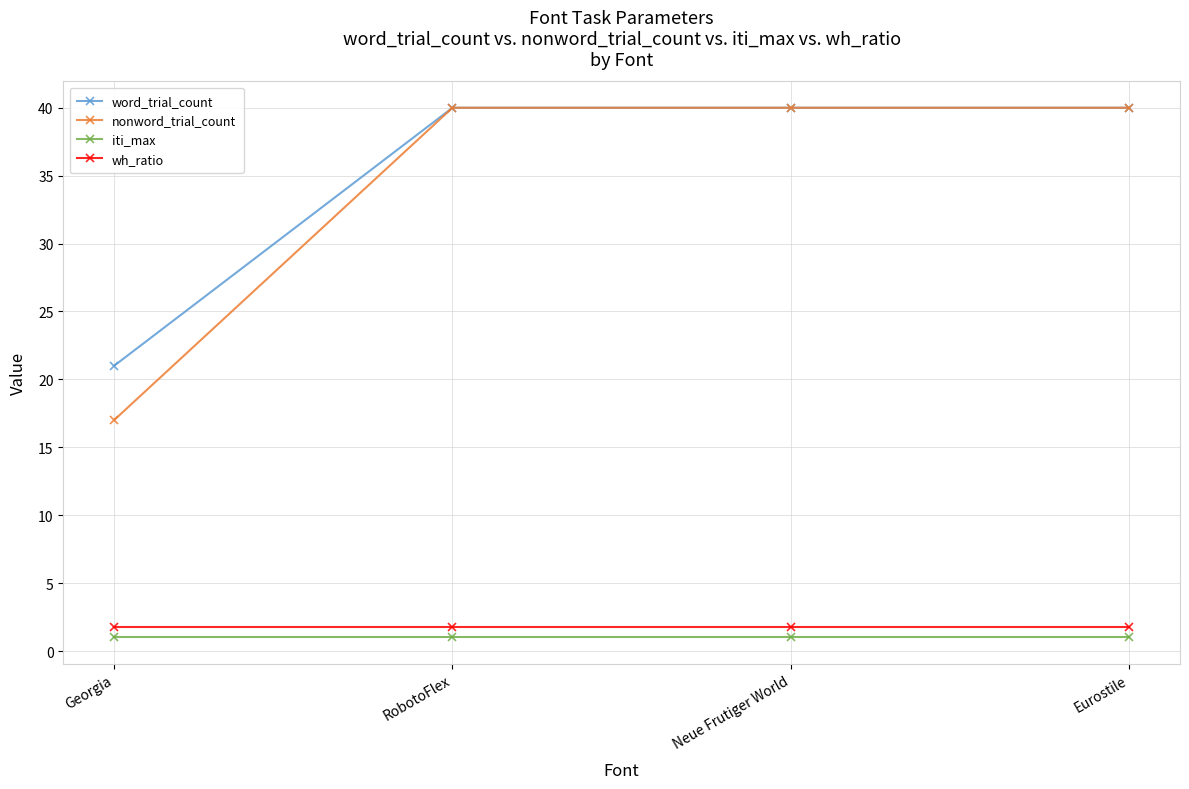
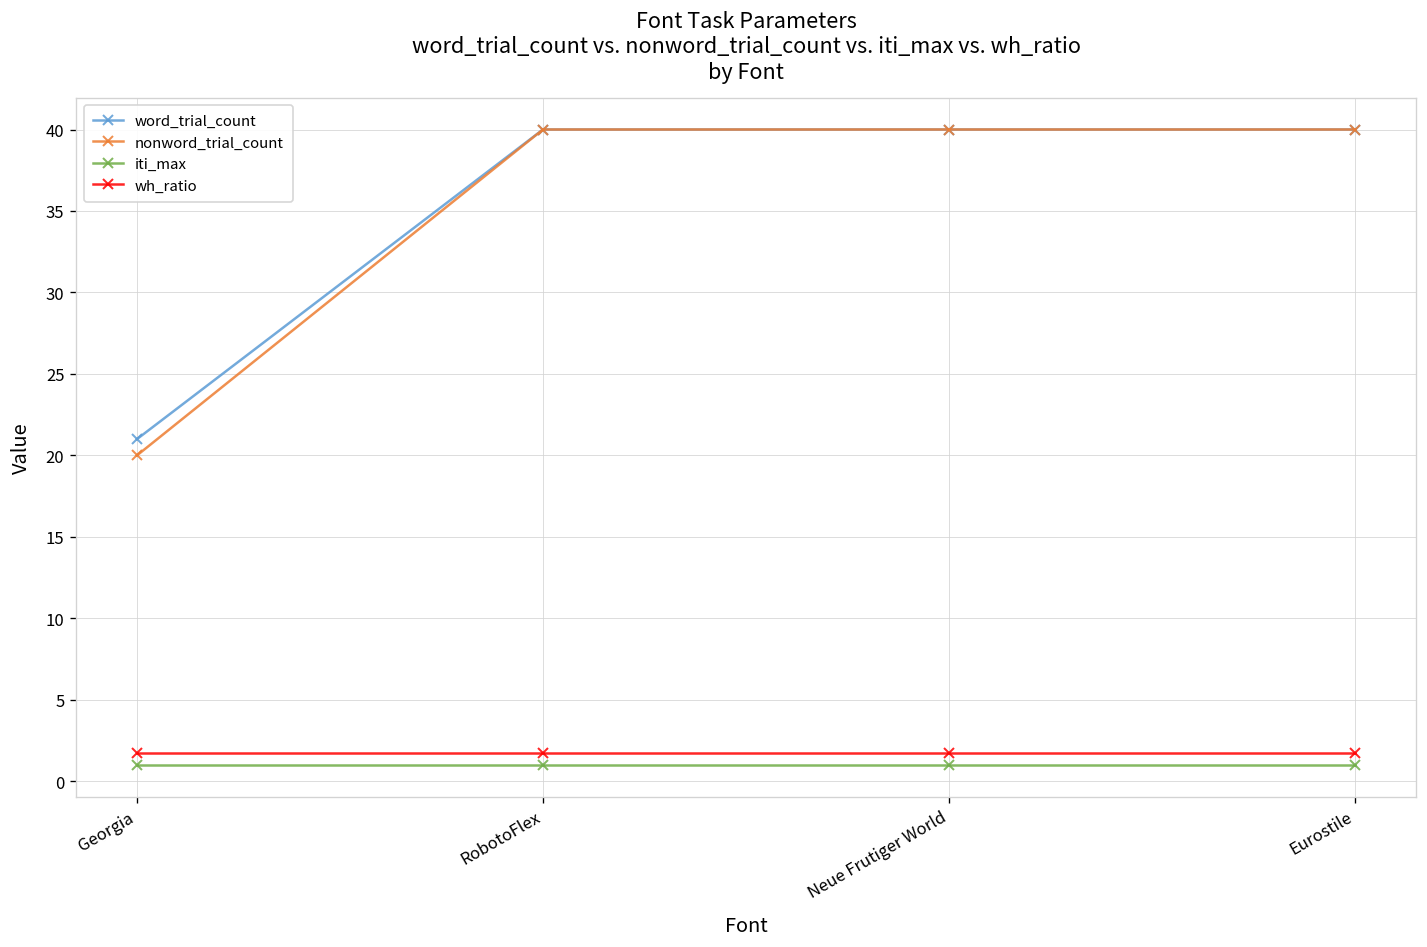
nonword_trial_count, Georgia: 17 -> 20
